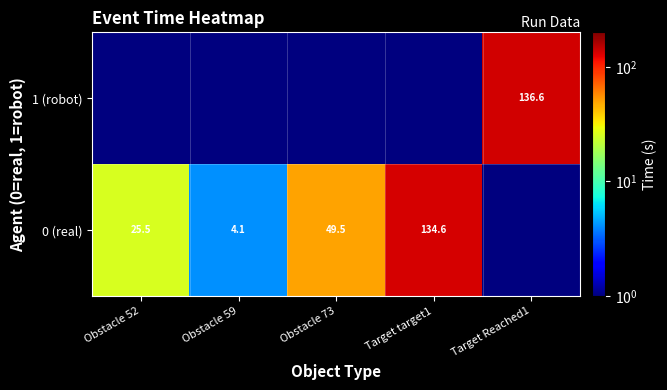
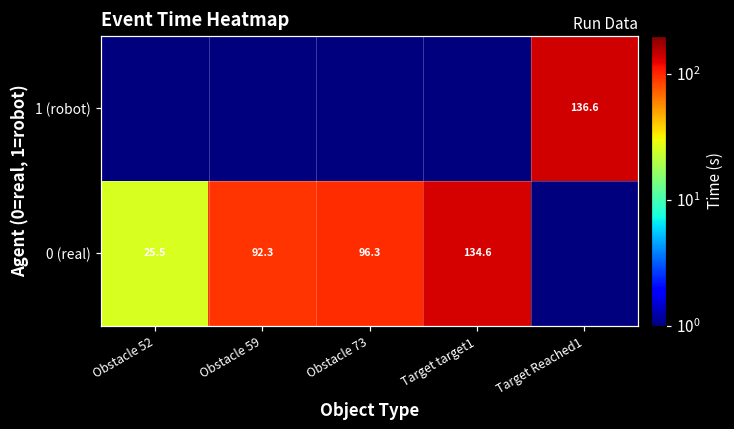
0 (real), Obstacle 59: 4.1 -> 92.3
0 (real), Obstacle 73: 49.5 -> 96.3
